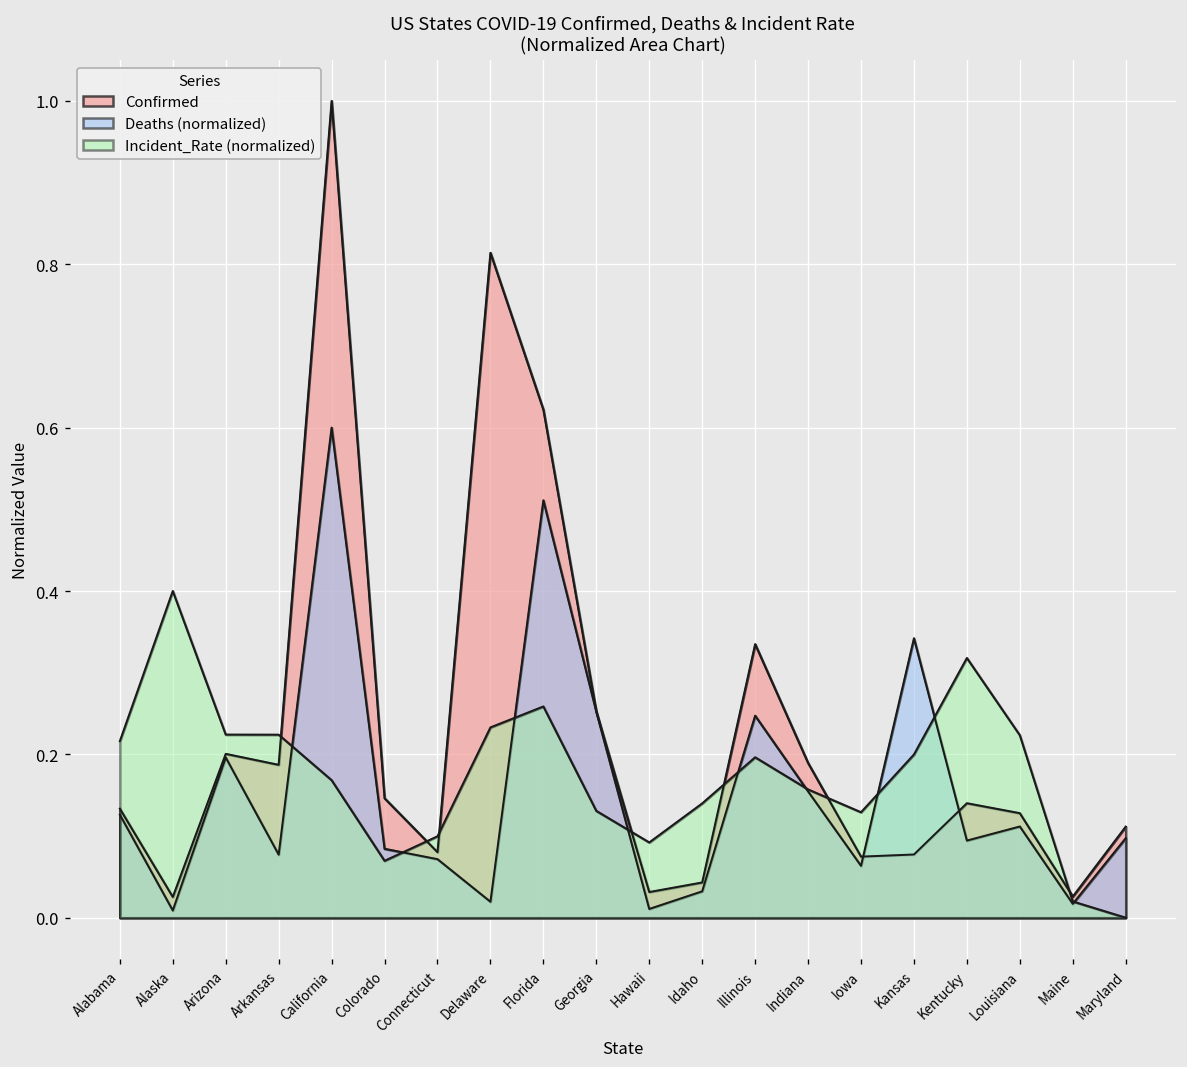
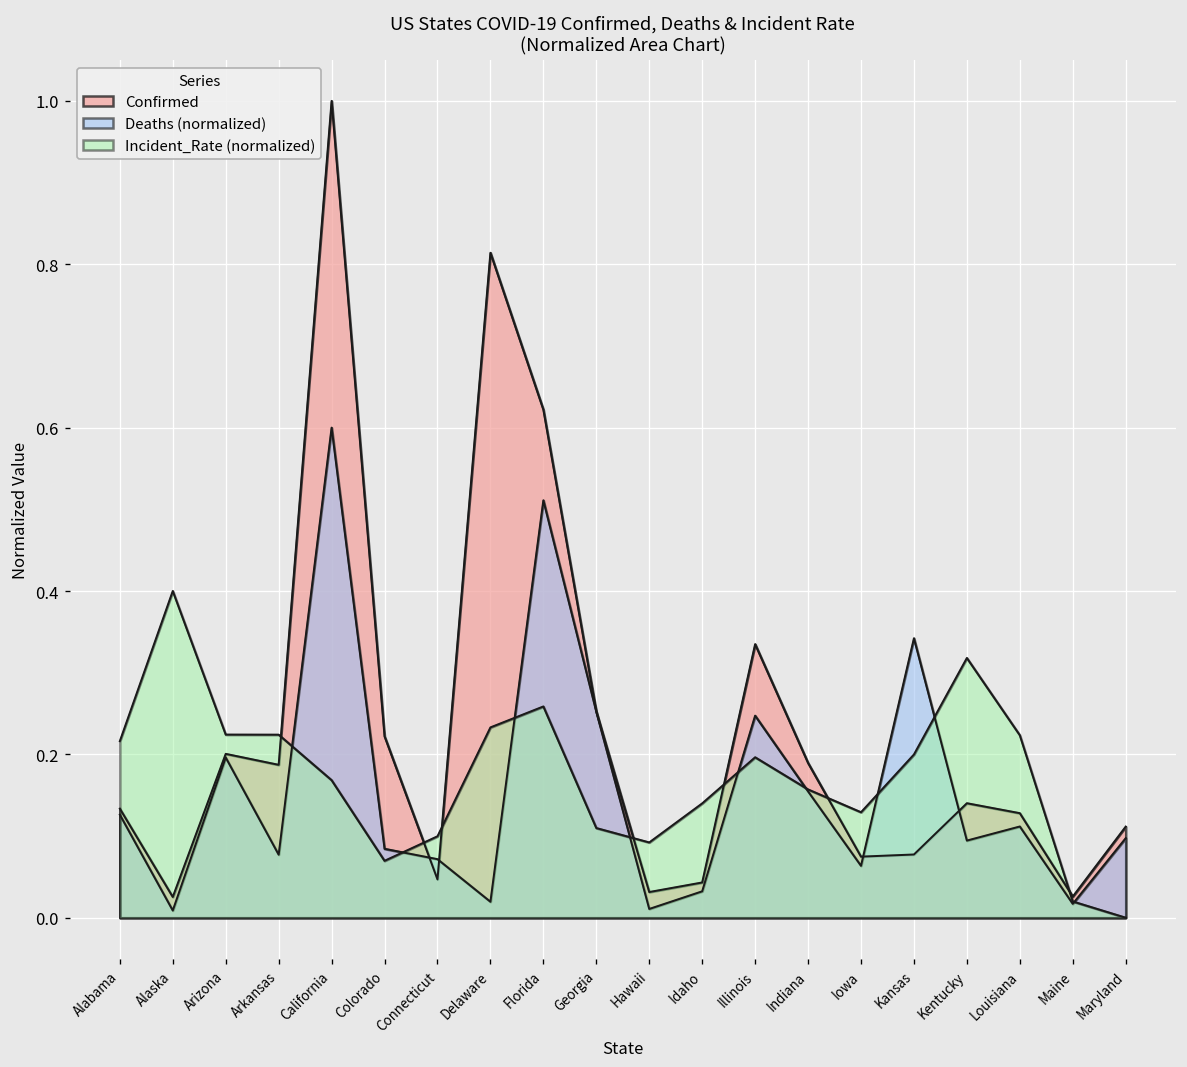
Confirmed, Colorado: 0.15 -> 0.22
Confirmed, Connecticut: 0.08 -> 0.05
Incident_Rate (normalized), Georgia: 0.13 -> 0.11
